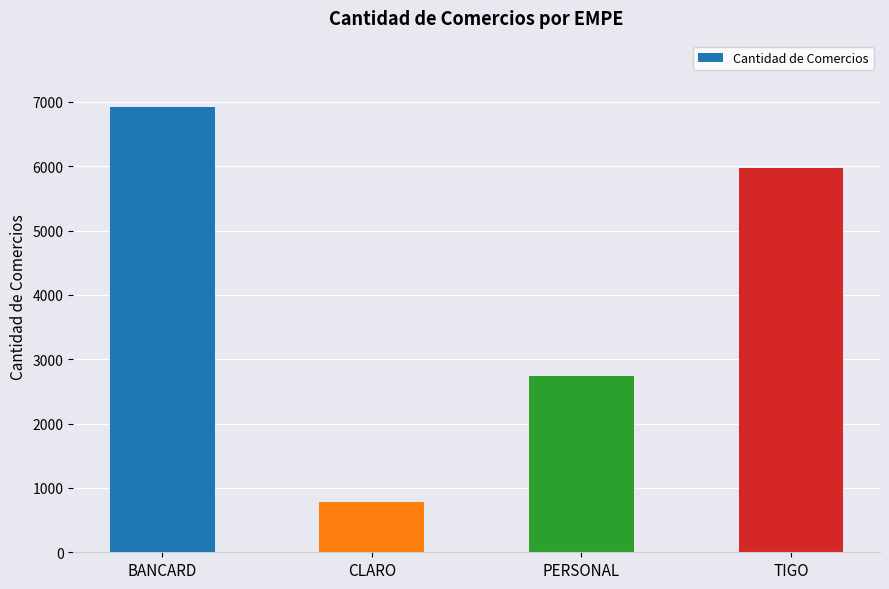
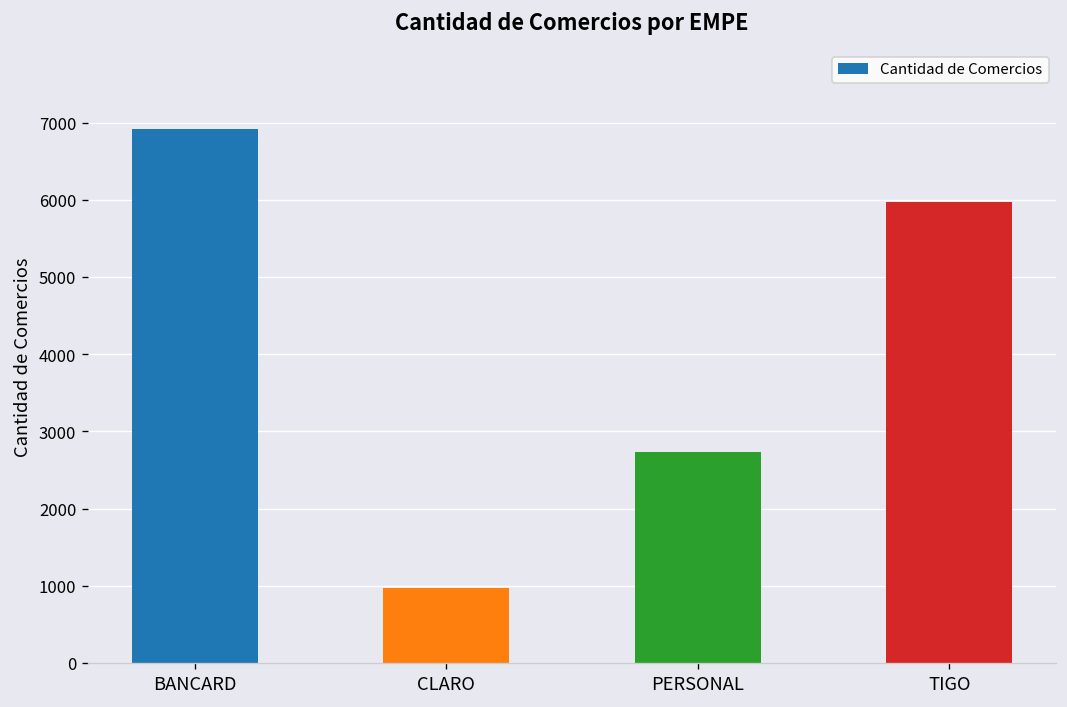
CLARO: 800 -> 1000
